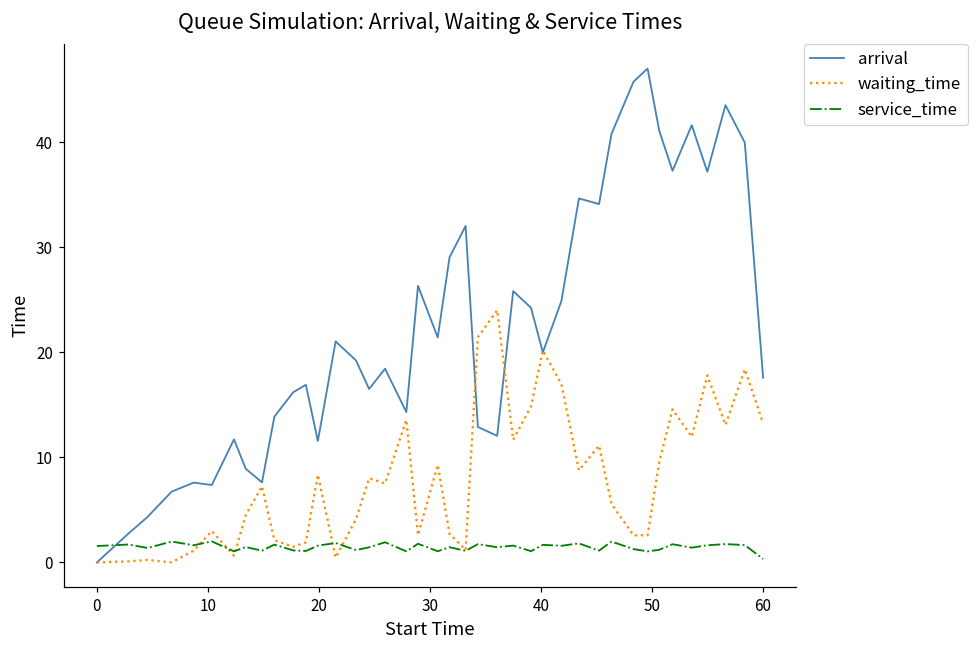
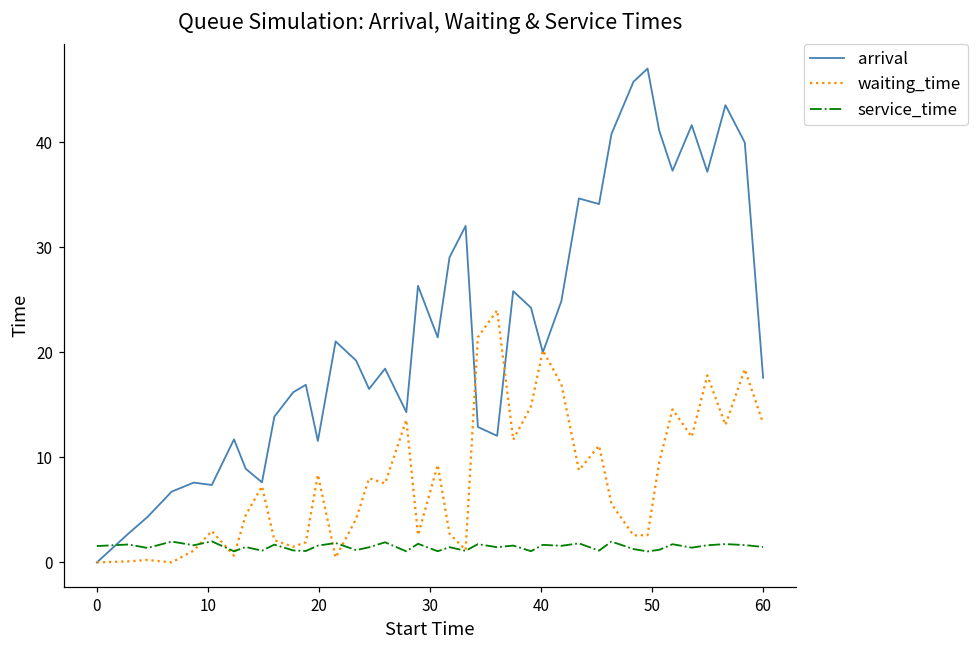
service_time, 60: 0 -> 1
